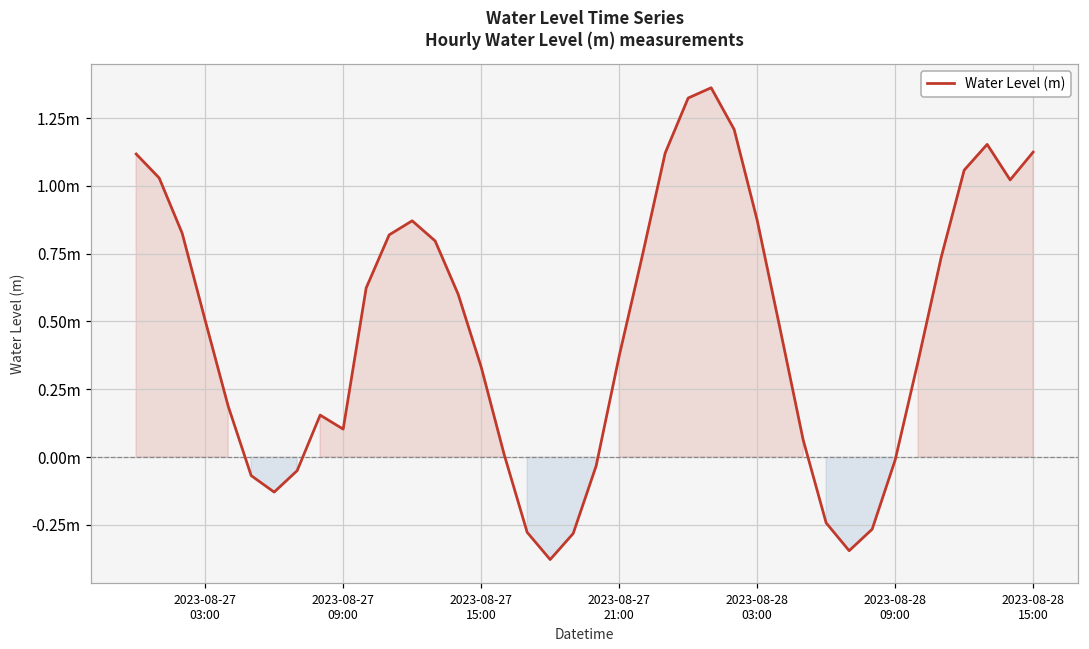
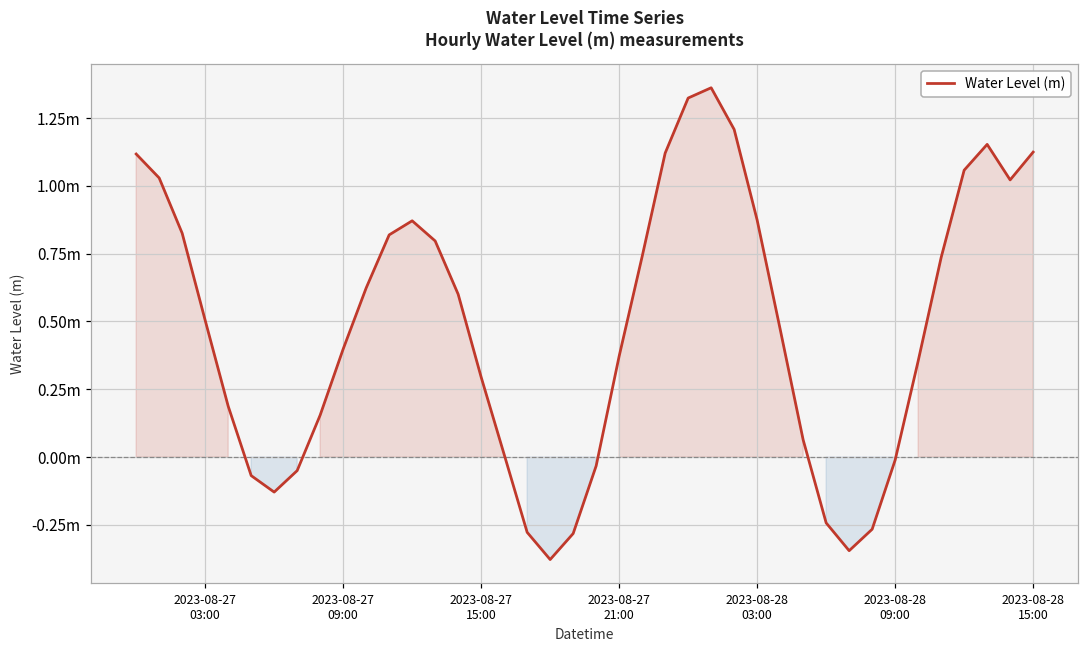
2023-08-27 09:00: 0.10m -> 0.40m
2023-08-27 15:00: 0.33m -> 0.29m
